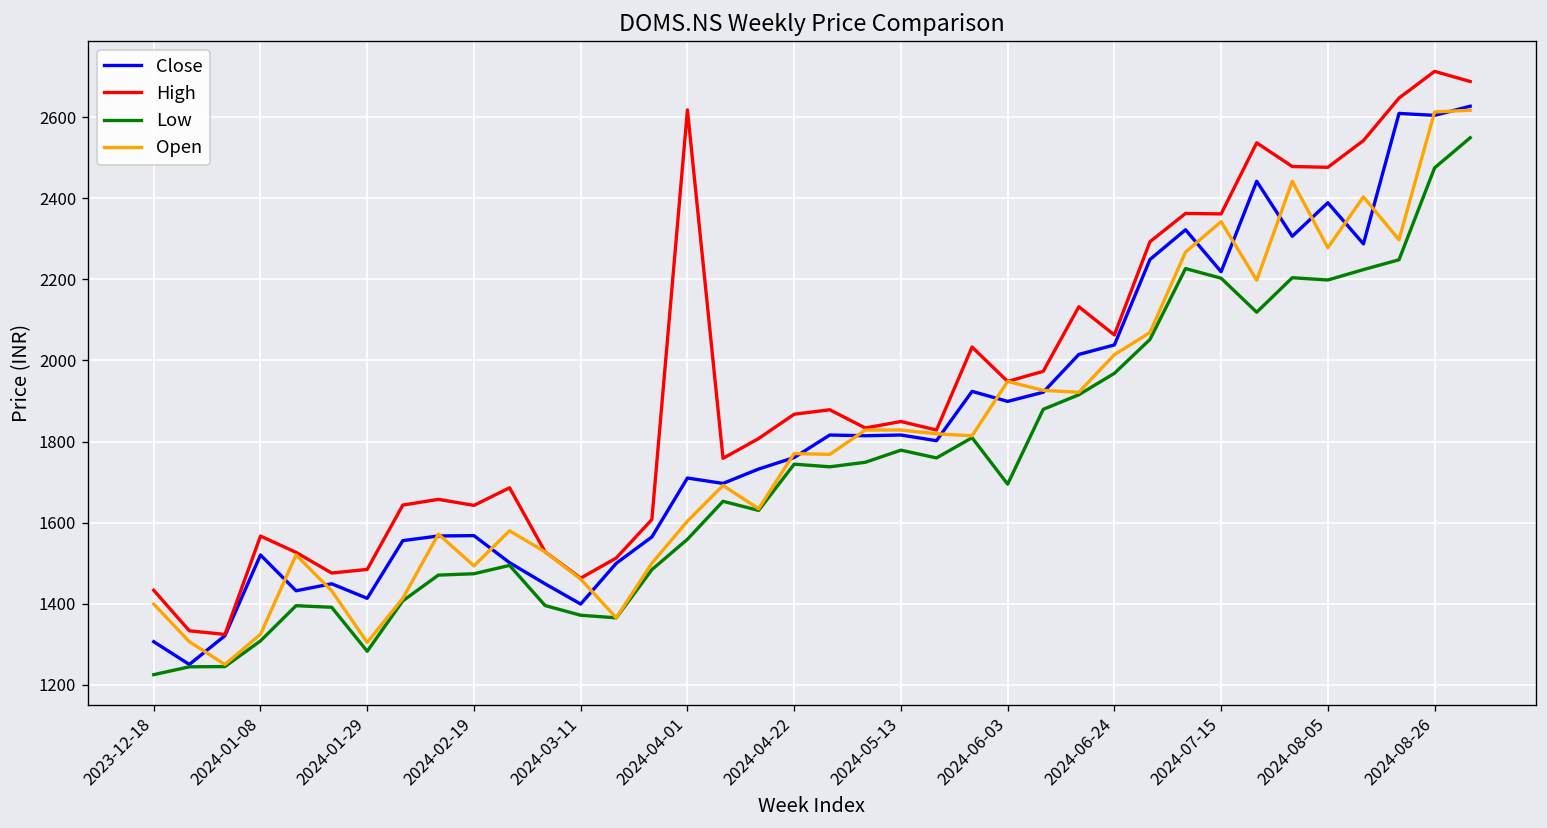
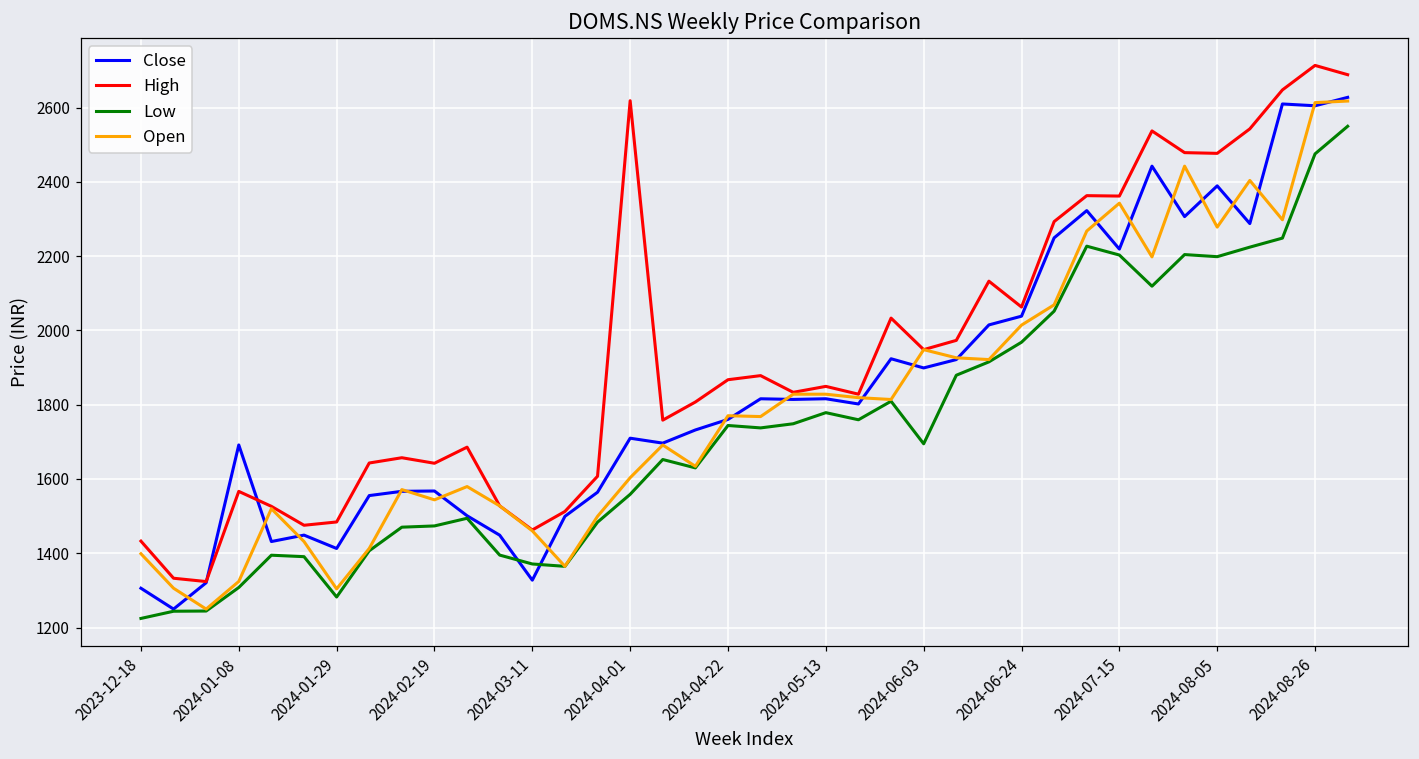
Close, 2024-01-08: 1520 -> 1690
Open, 2024-02-19: 1490 -> 1540
Close, 2024-03-11: 1400 -> 1330
